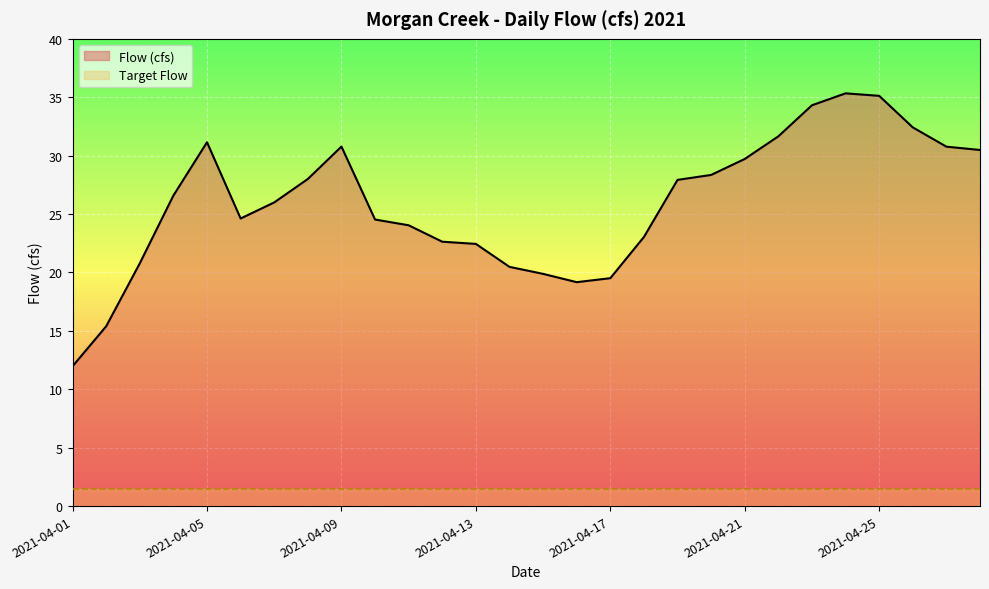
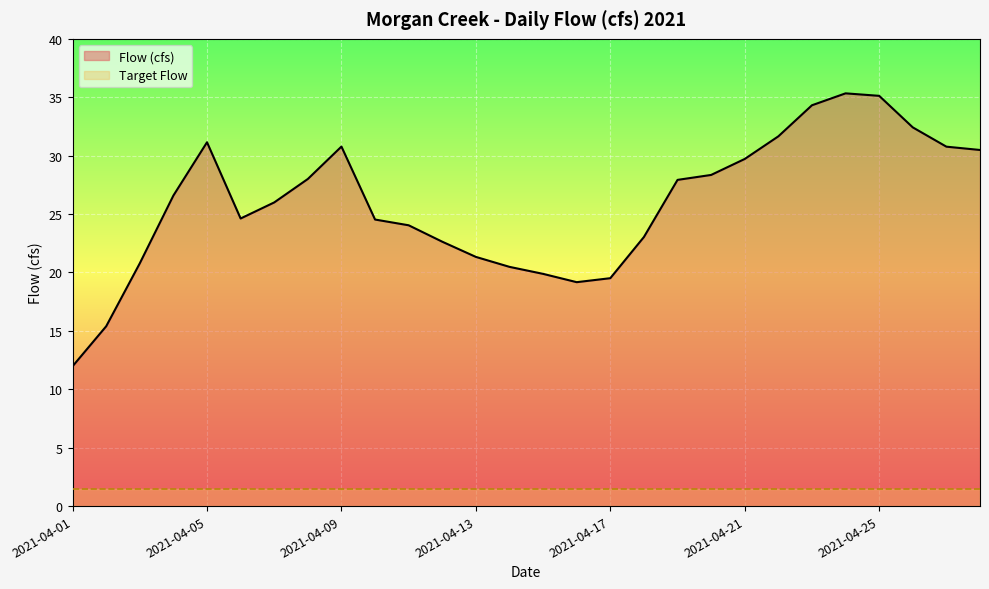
Flow (cfs), 2021-04-13: 22.4 -> 21.3
